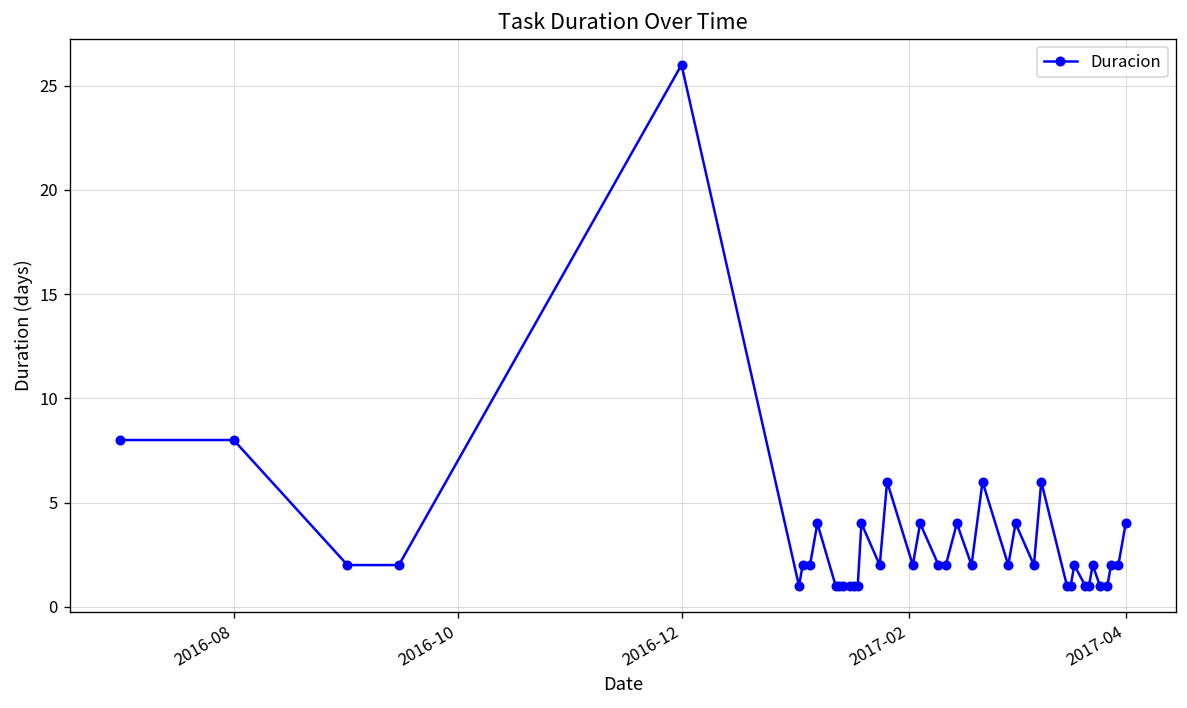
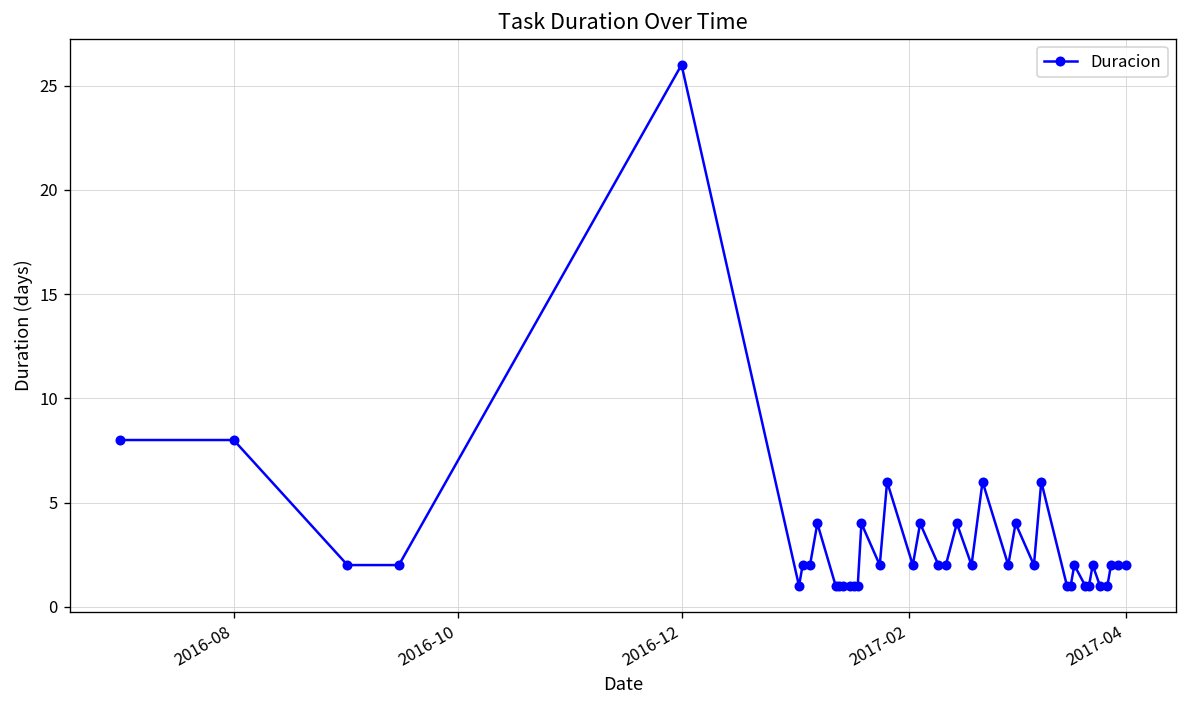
2017-04: 4 -> 2
